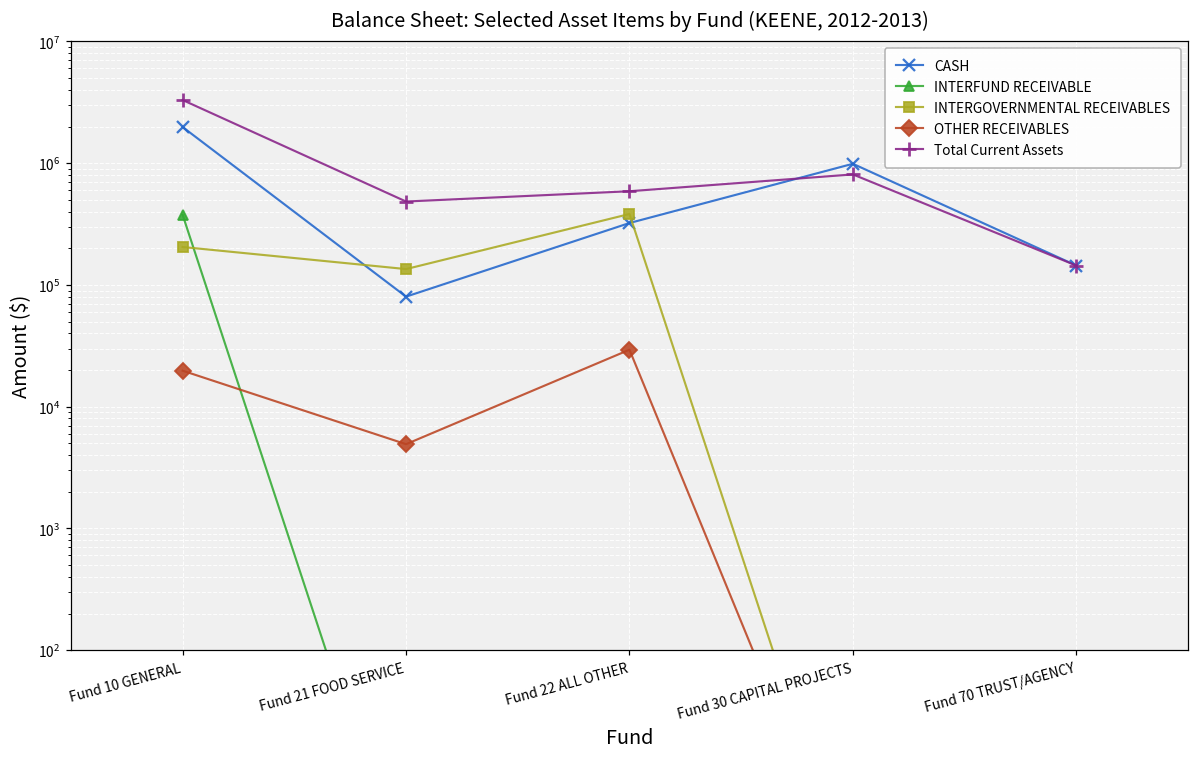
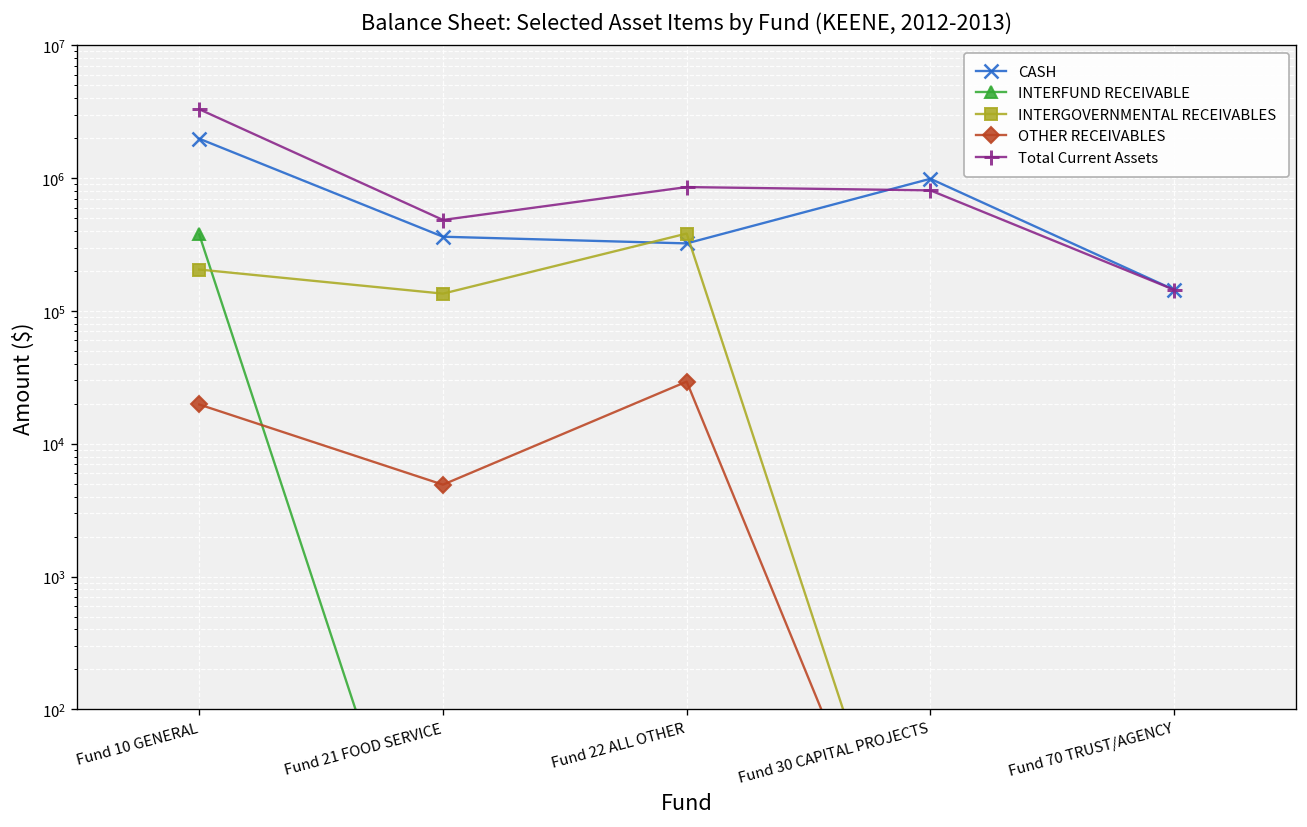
CASH, Fund 21 FOOD SERVICE: 80000 -> 360000
Total Current Assets, Fund 22 ALL OTHER: 600000 -> 900000
